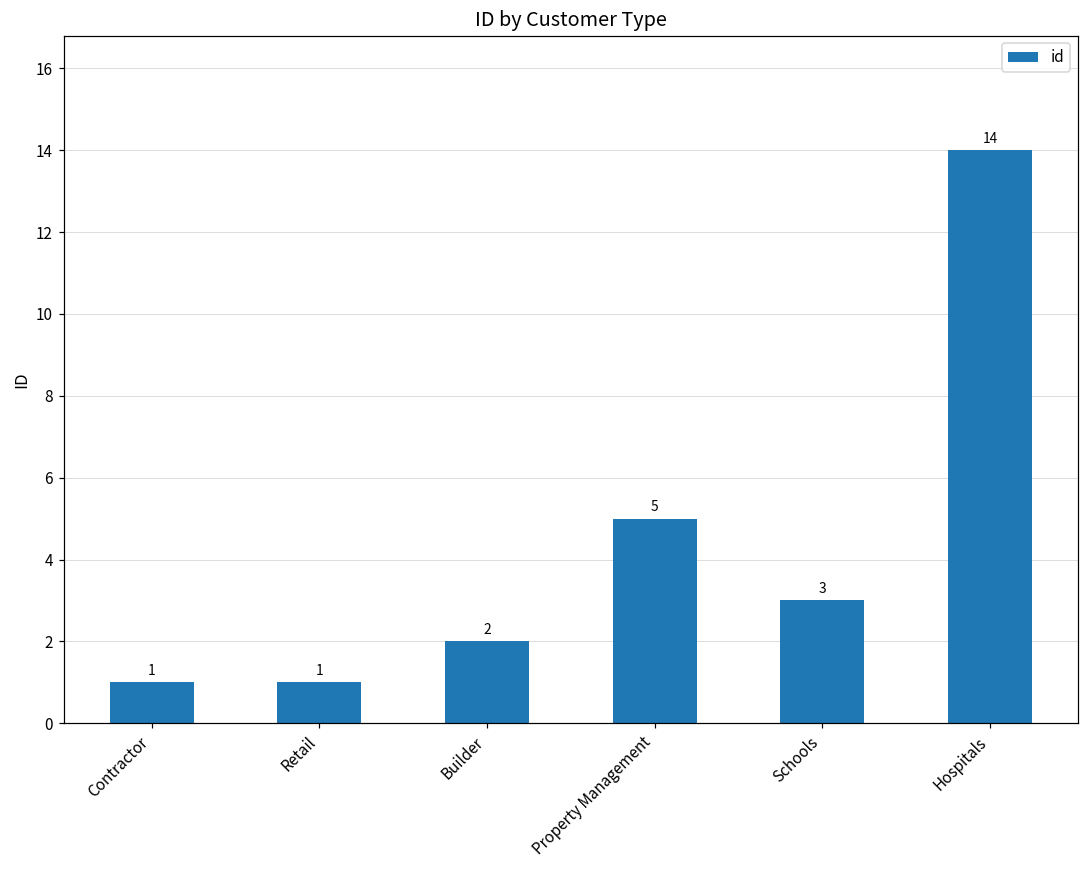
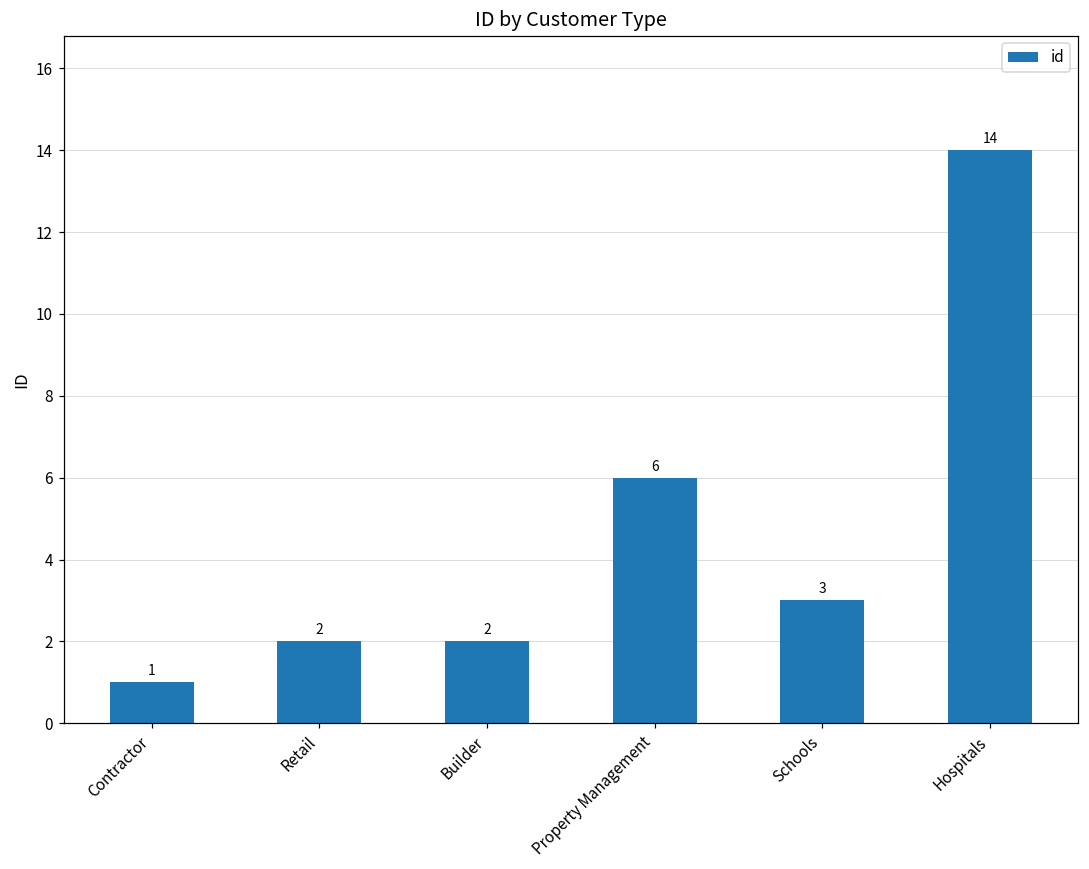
Retail: 1 -> 2
Property Management: 5 -> 6
